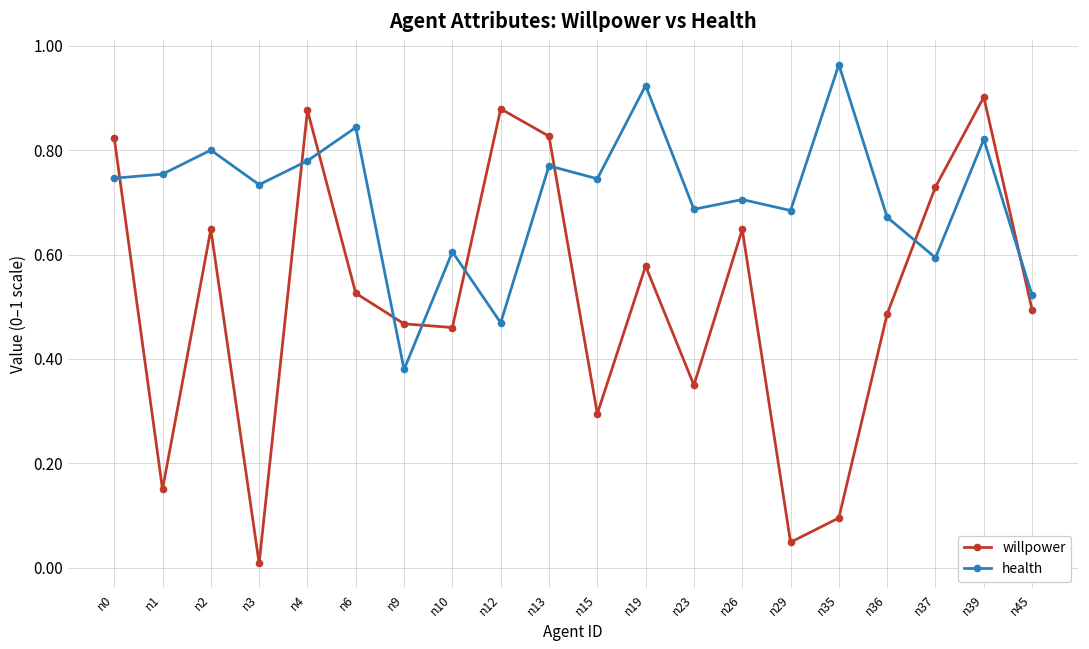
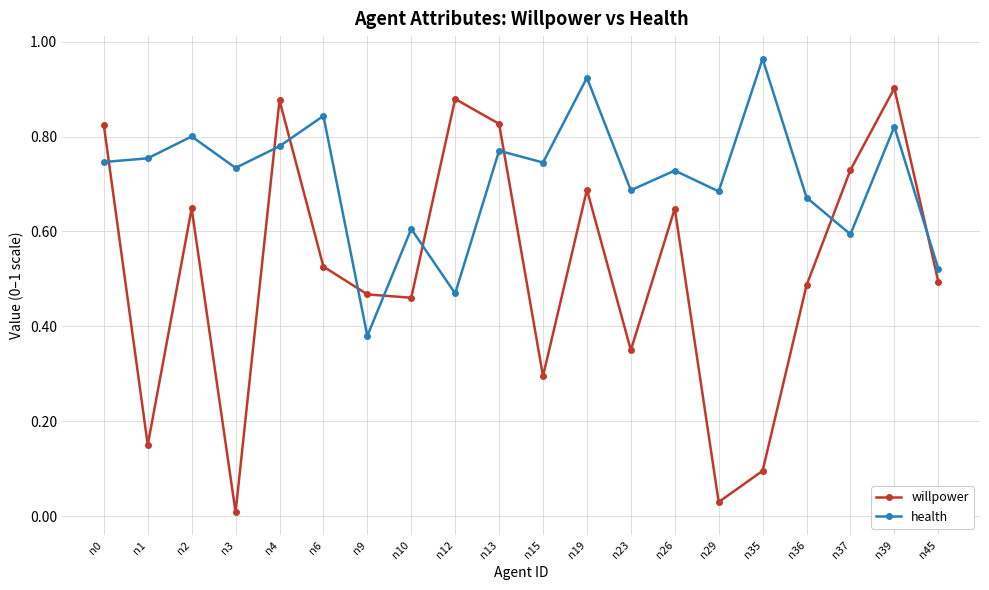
willpower, n19: 0.58 -> 0.69
health, n26: 0.71 -> 0.73
willpower, n29: 0.05 -> 0.03
